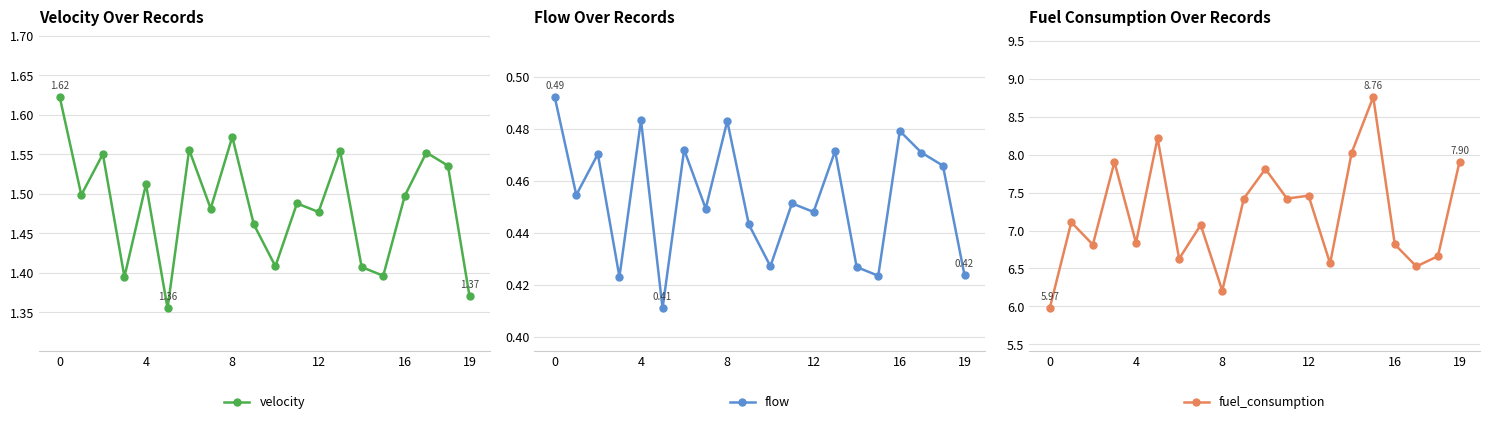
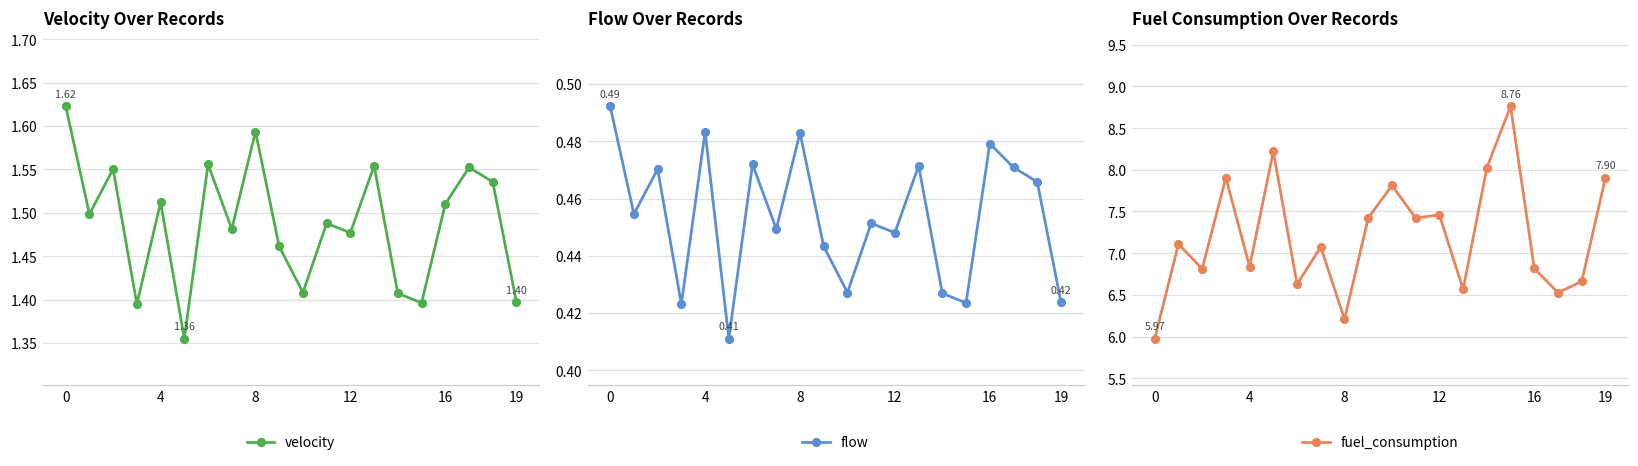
Velocity Over Records, 8: 1.57 -> 1.59
Velocity Over Records, 16: 1.50 -> 1.51
Velocity Over Records, 19: 1.37 -> 1.40
